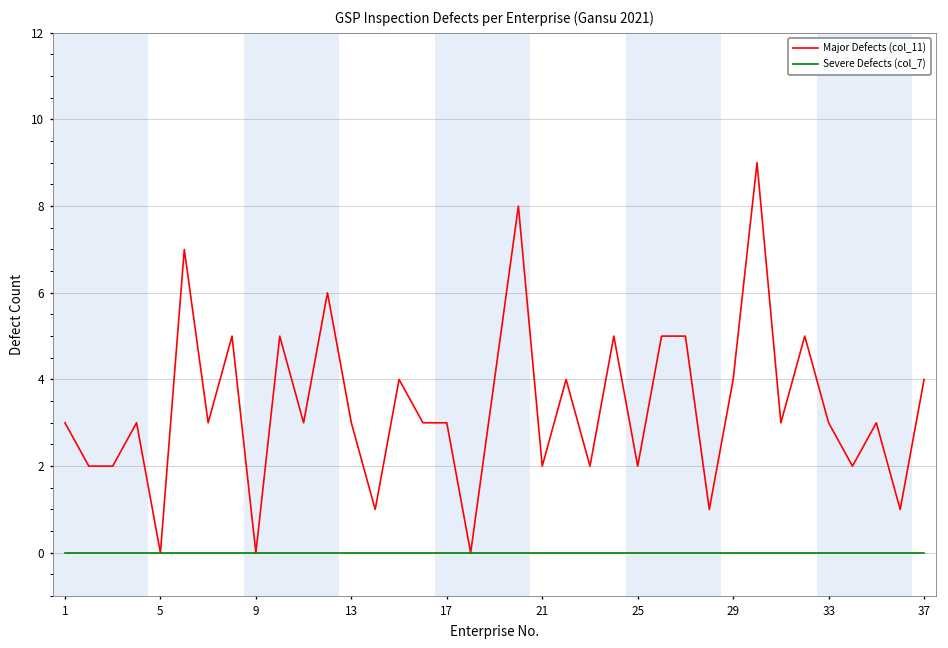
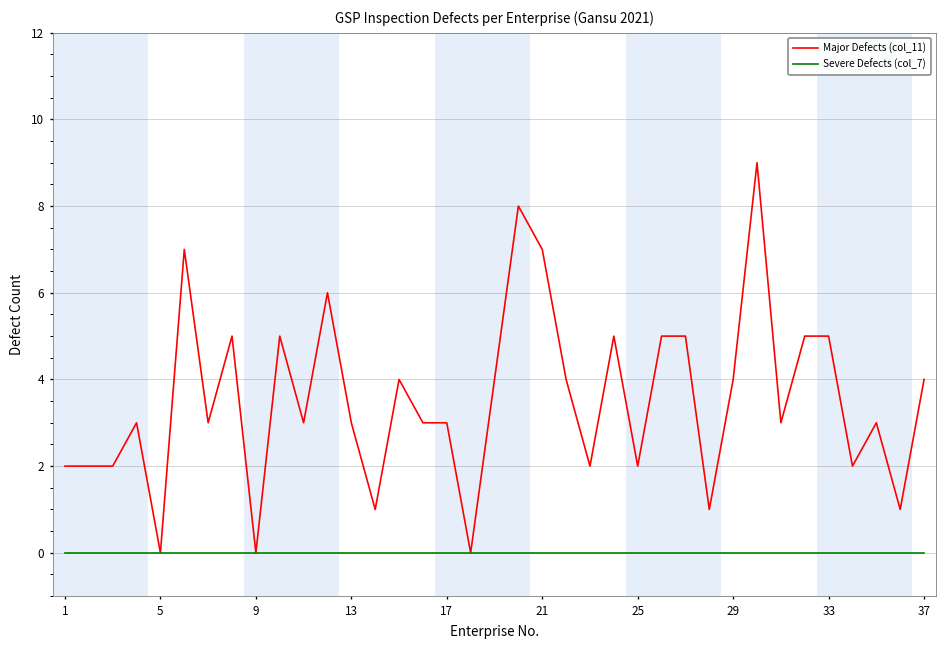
Major Defects (col_11), 1: 3 -> 2
Major Defects (col_11), 21: 2 -> 7
Major Defects (col_11), 33: 3 -> 5
